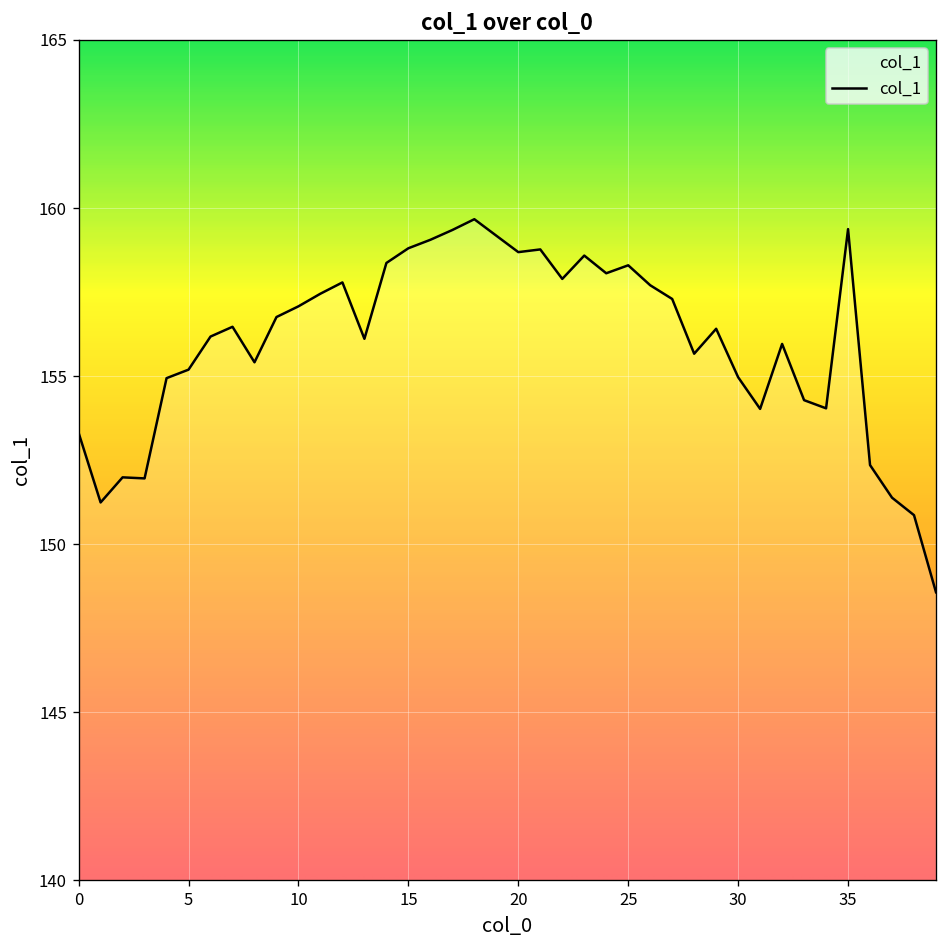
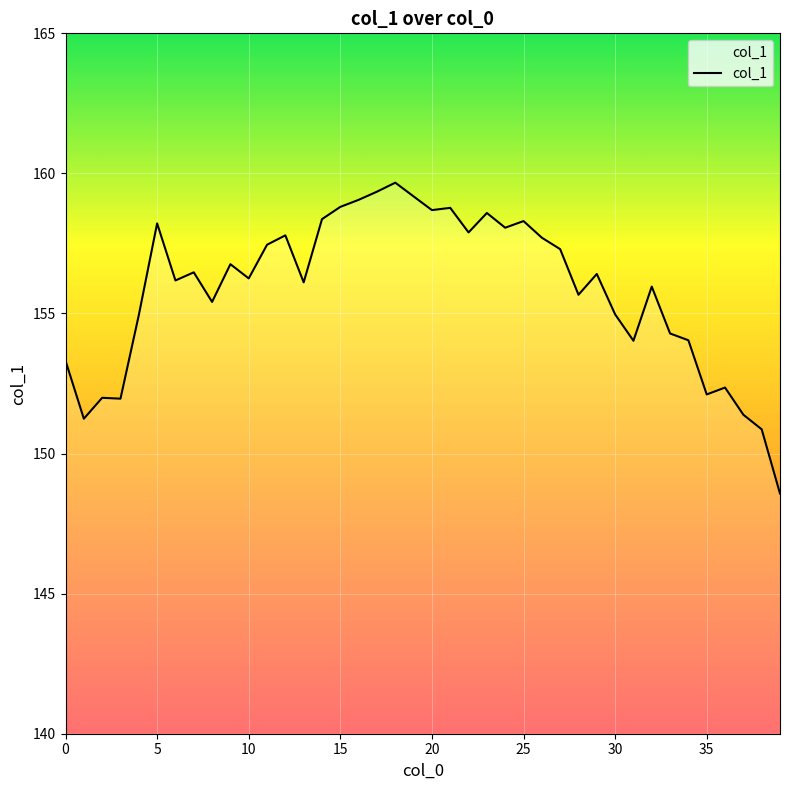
5: 155.2 -> 158.2
10: 157.1 -> 156.3
35: 159.4 -> 152.1
